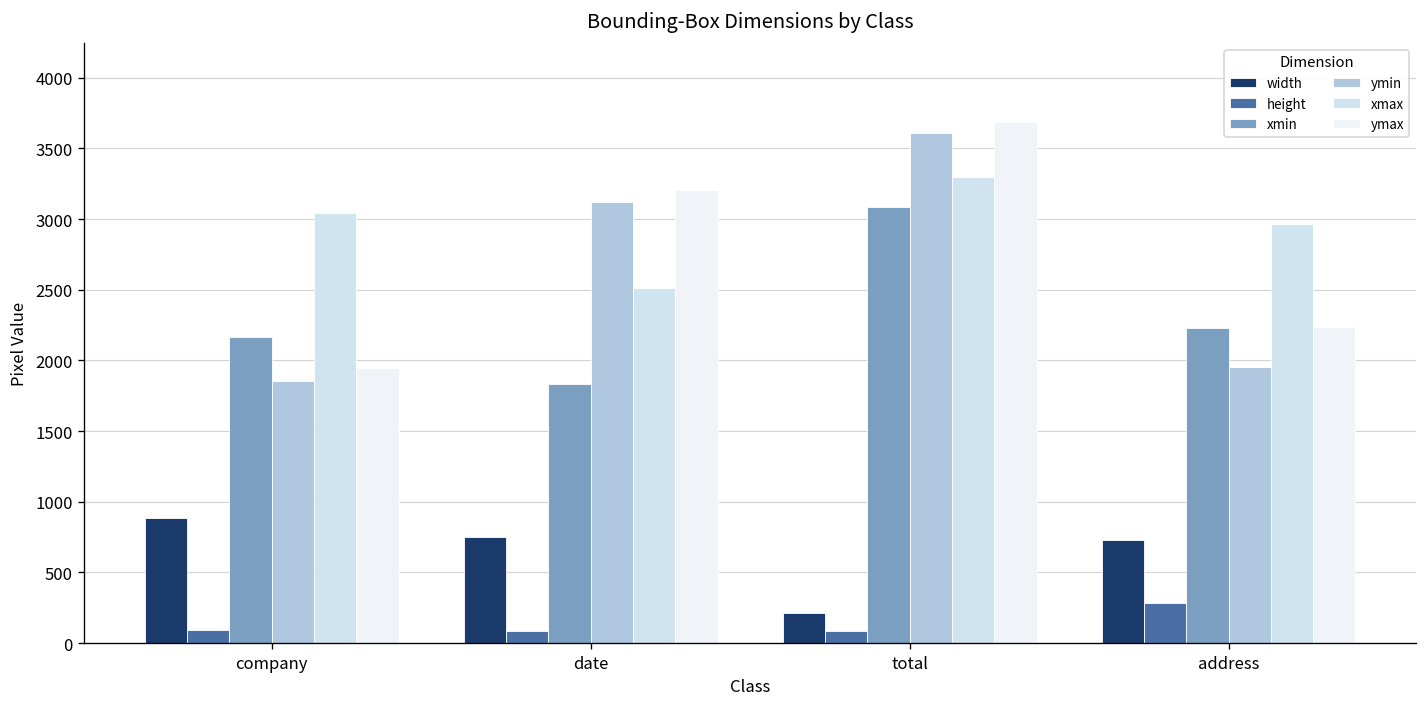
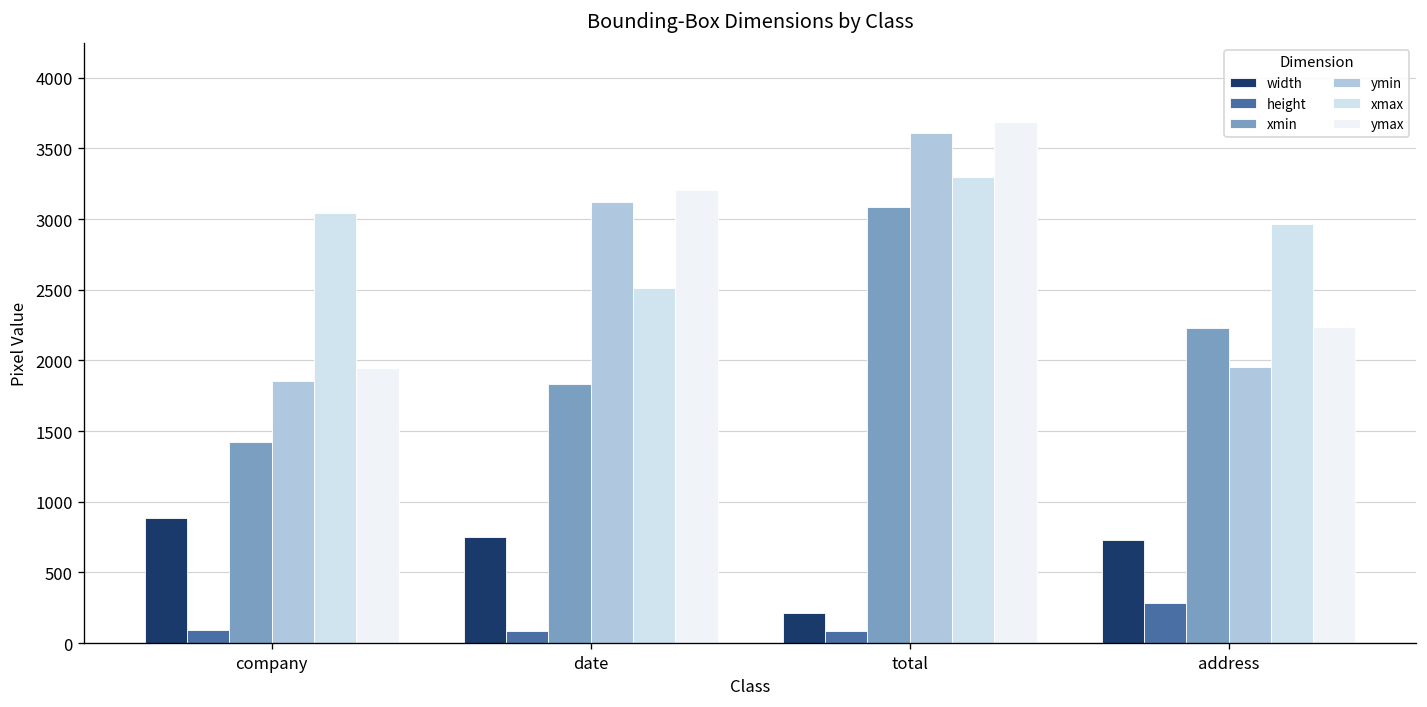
xmin, company: 2160 -> 1420
